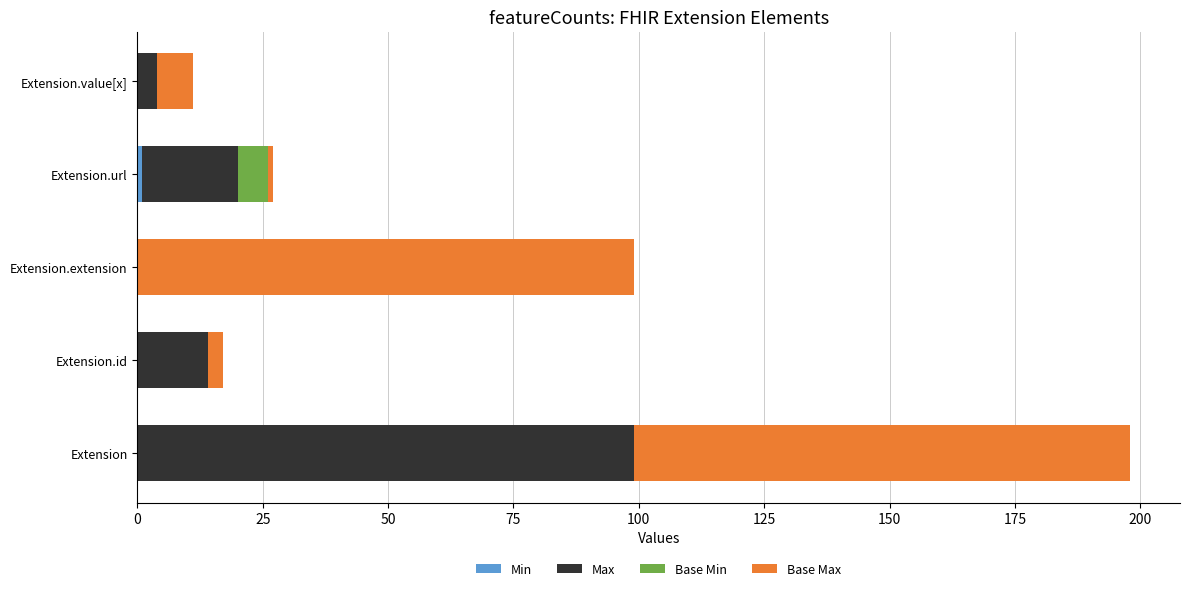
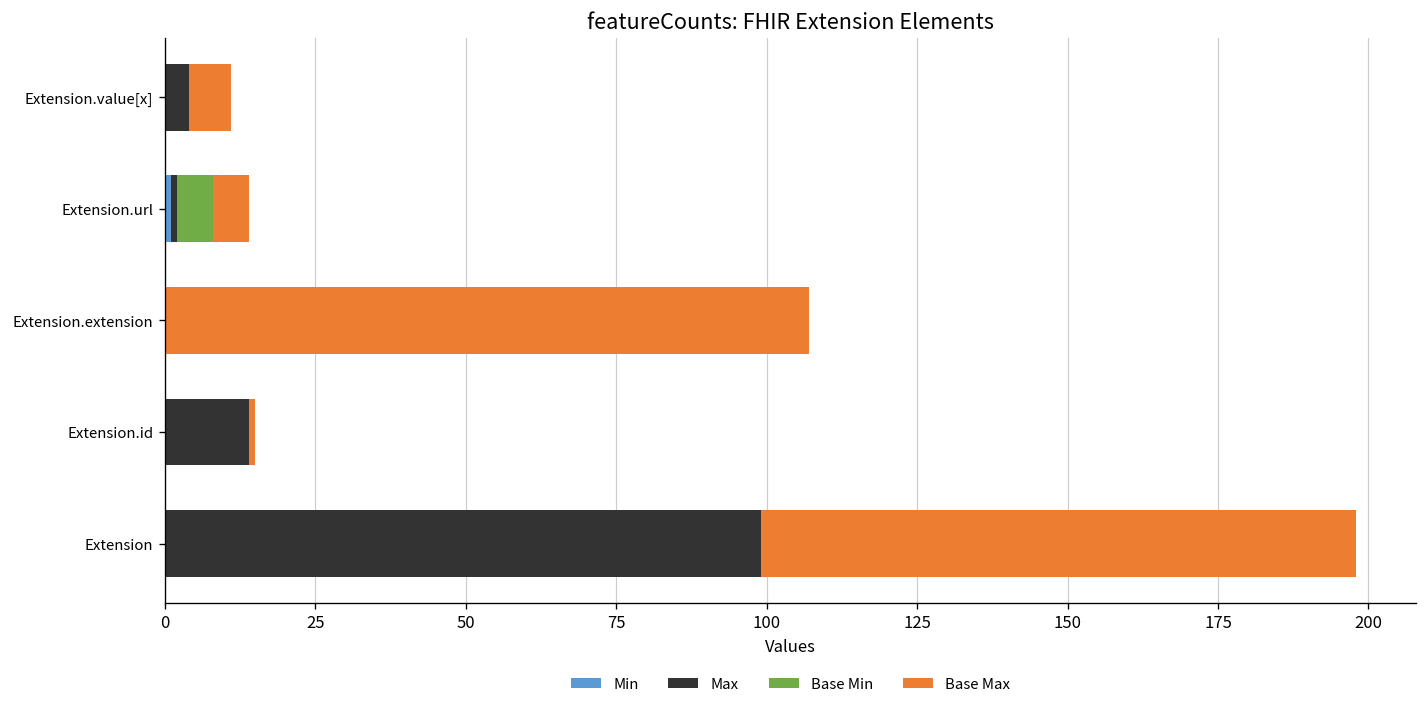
Max, Extension.url: 19 -> 1
Base Max, Extension.url: 1 -> 6
Base Max, Extension.extension: 99 -> 107
Base Max, Extension.id: 3 -> 1
